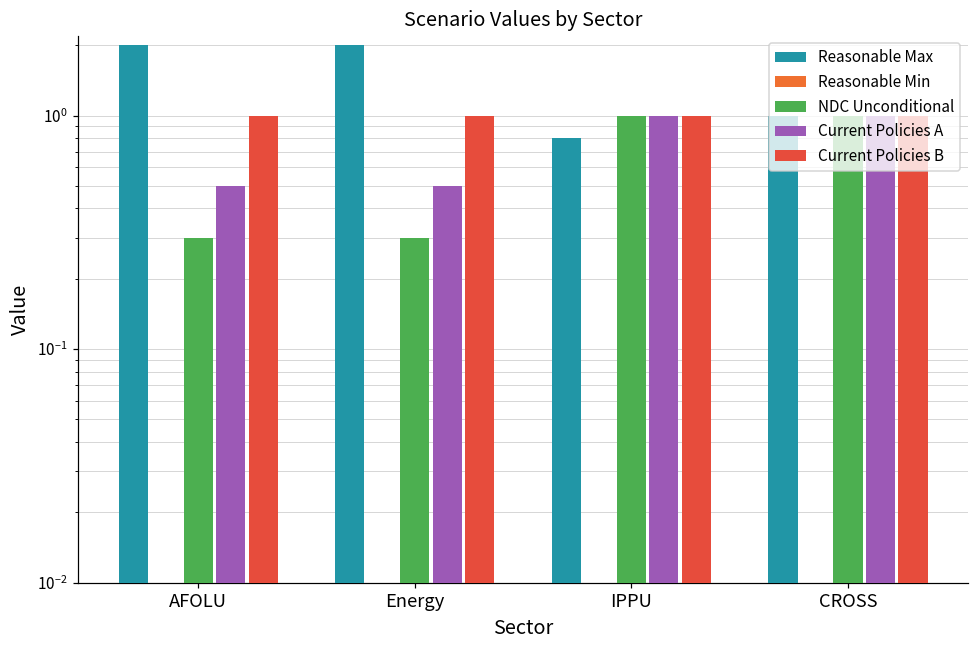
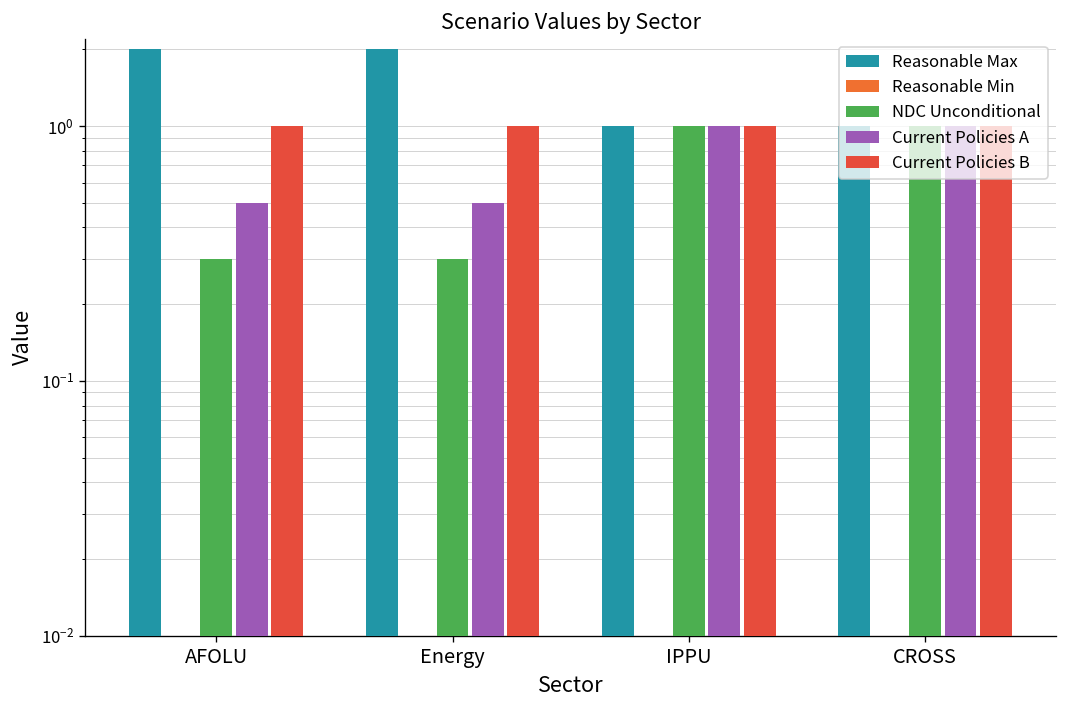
Reasonable Max, IPPU: 0.8 -> 1.0
